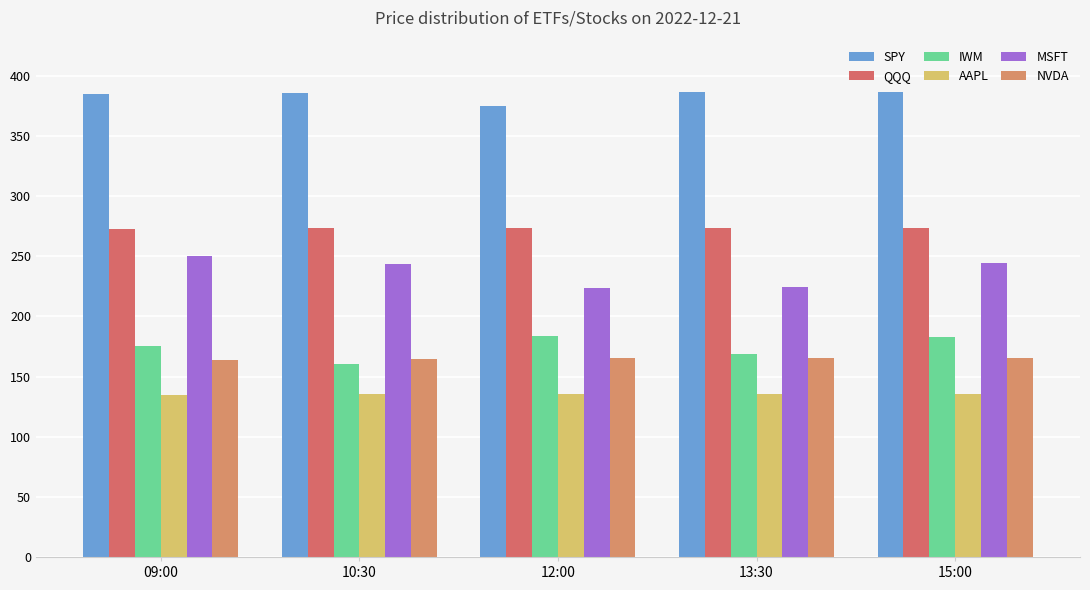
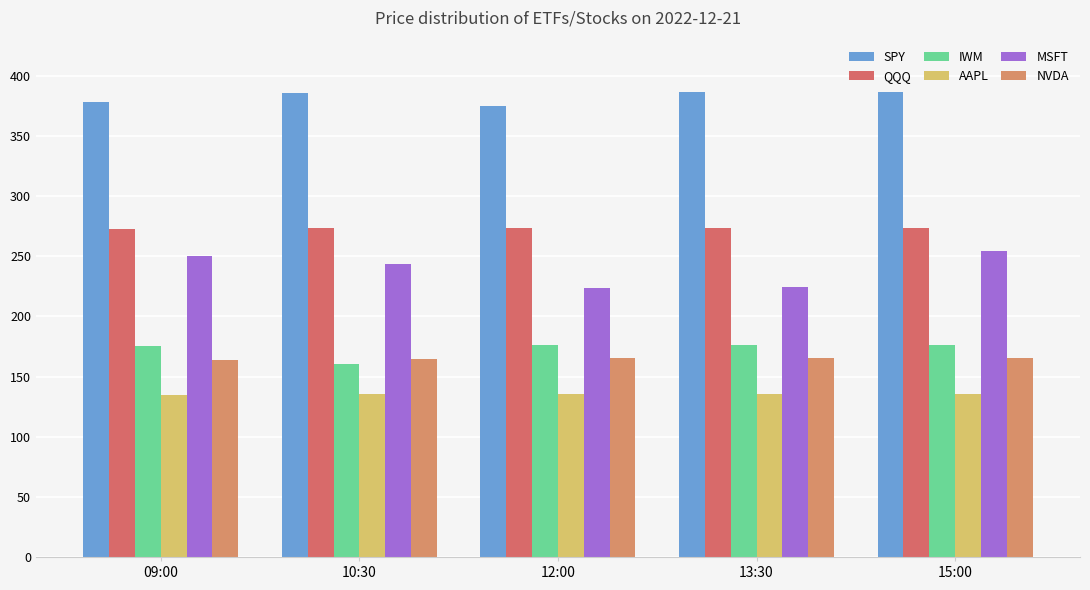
SPY, 09:00: 385 -> 379
IWM, 12:00: 184 -> 176
IWM, 13:30: 169 -> 176
IWM, 15:00: 183 -> 176
MSFT, 15:00: 244 -> 255
